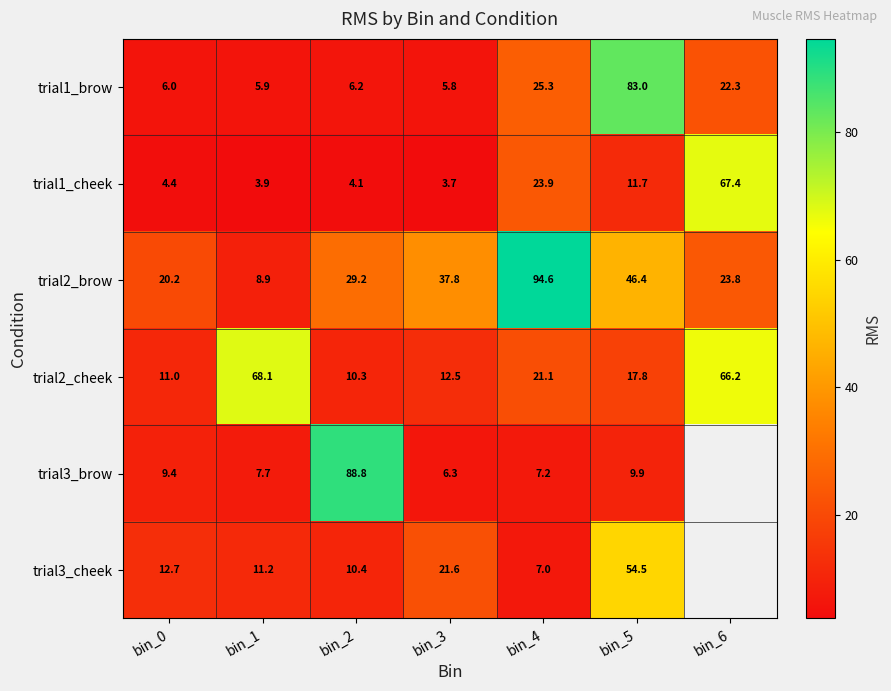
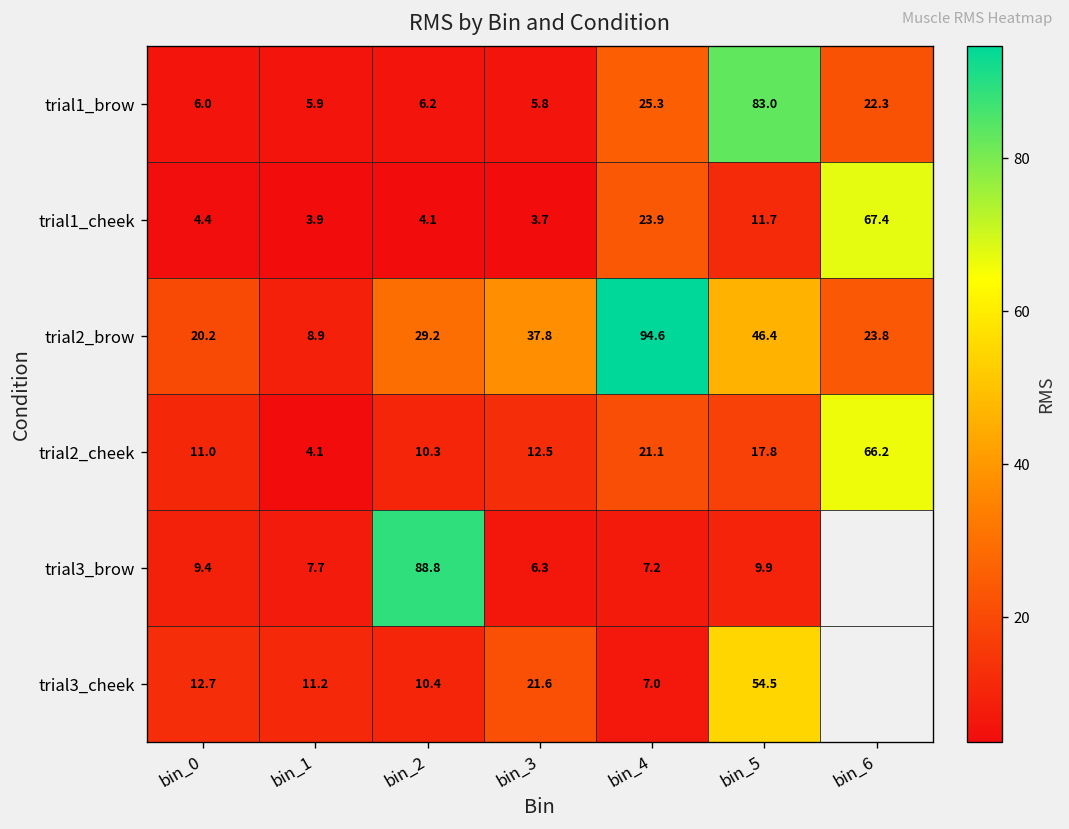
trial2_cheek, bin_1: 68.1 -> 4.1
